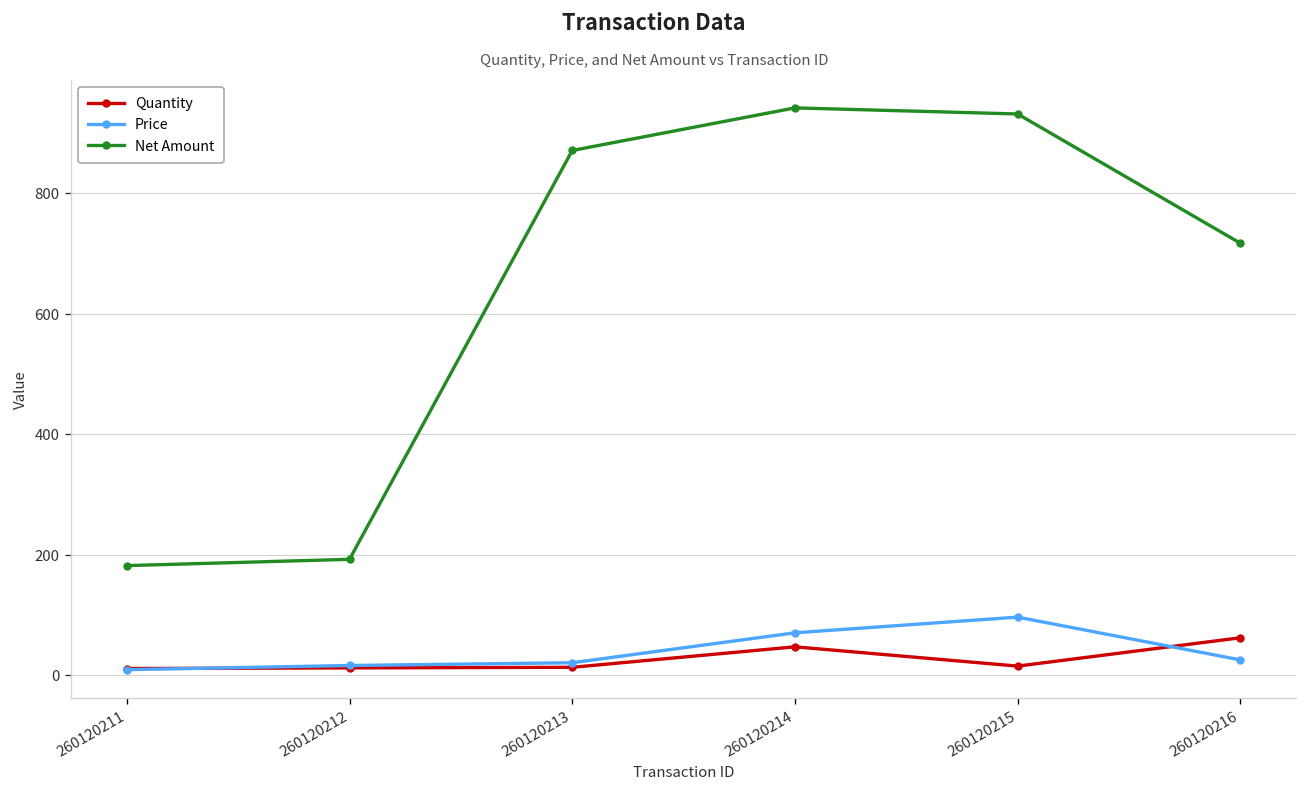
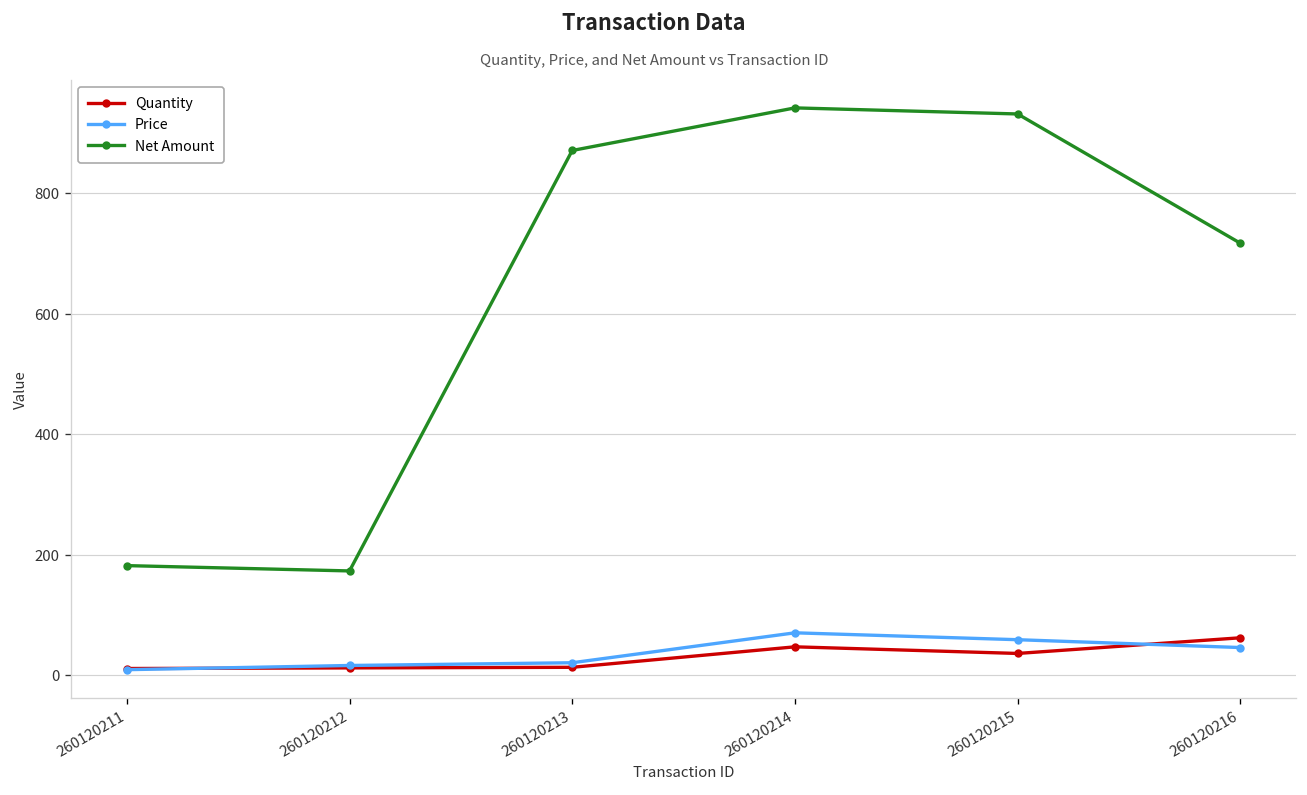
Net Amount, 260120212: 190 -> 170
Quantity, 260120215: 20 -> 40
Price, 260120215: 100 -> 60
Price, 260120216: 30 -> 50
